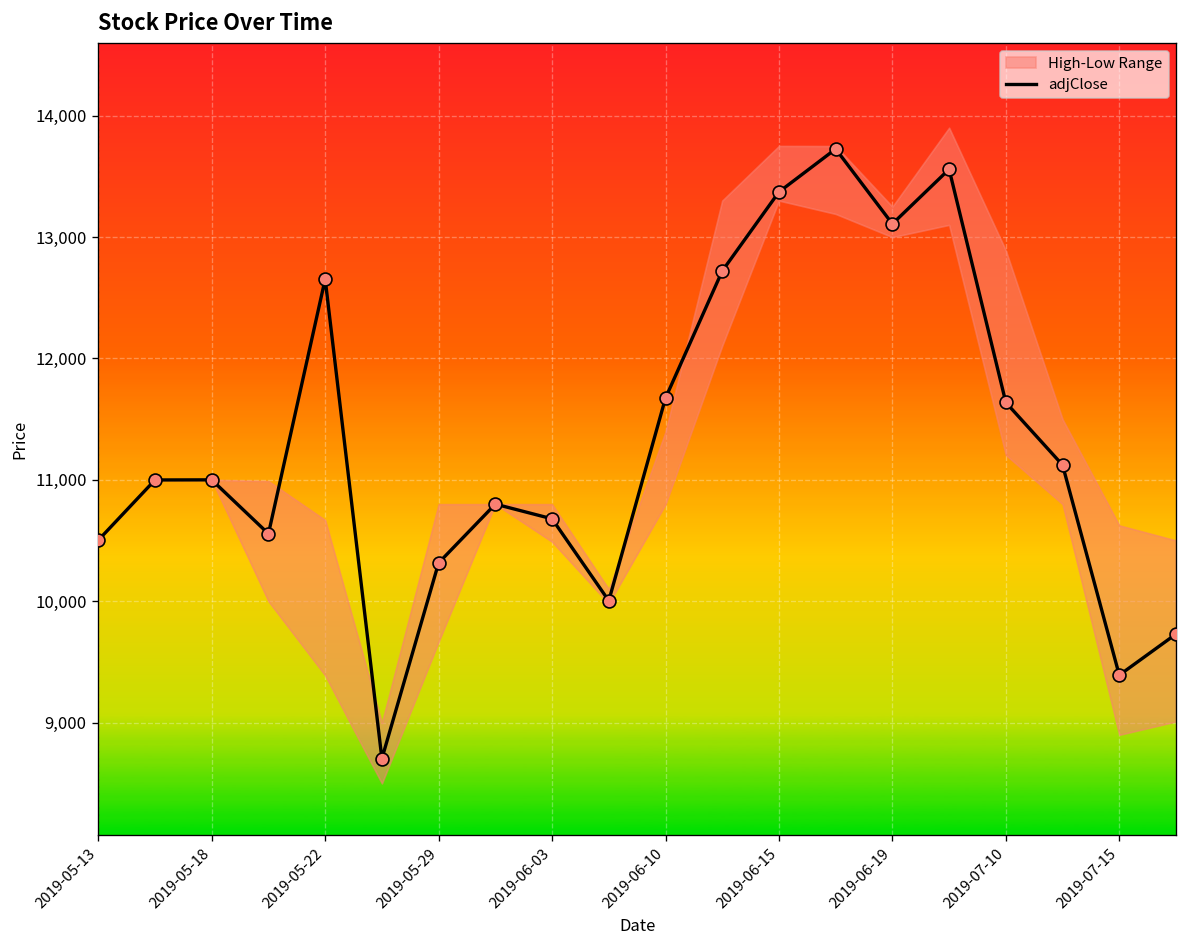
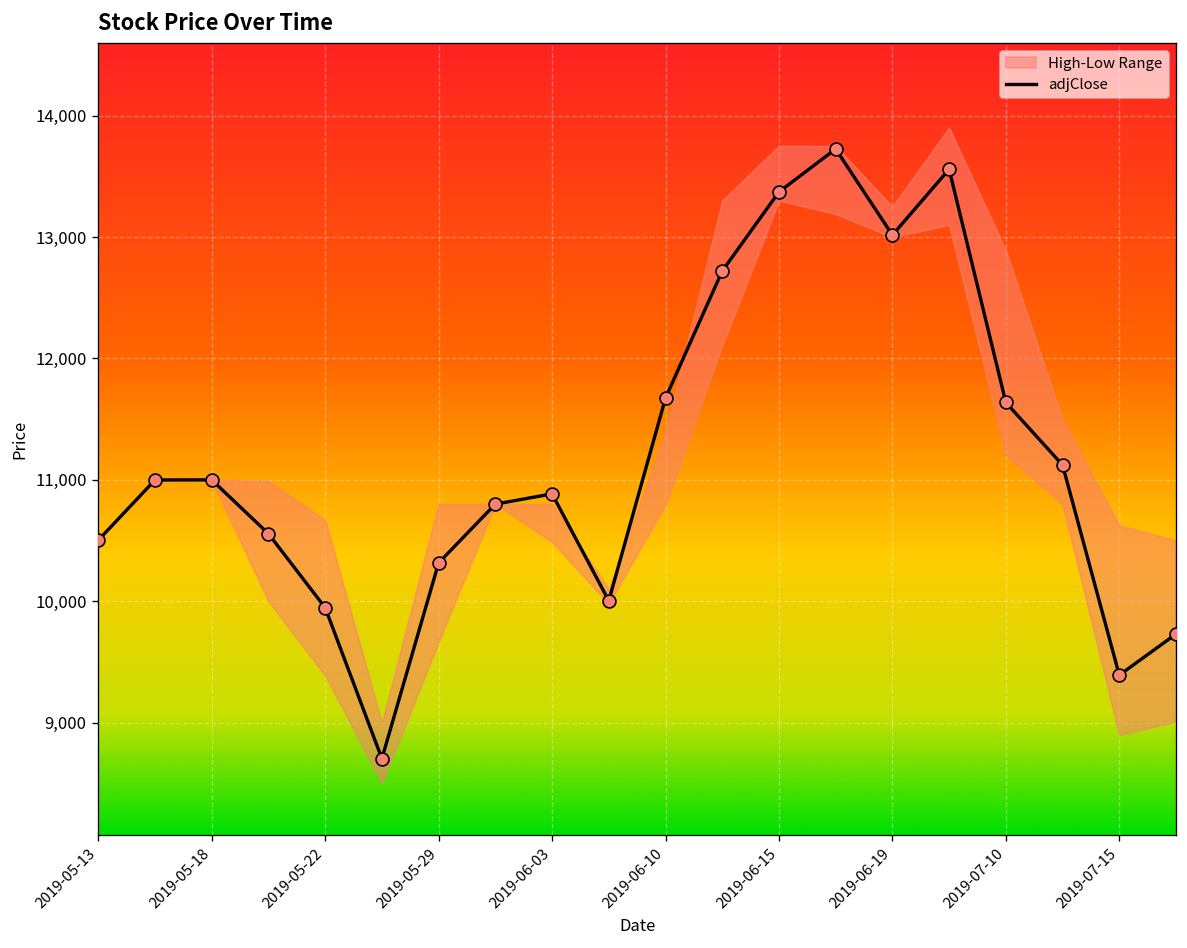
adjClose, 2019-05-22: 12,650 -> 9,950
adjClose, 2019-06-03: 10,680 -> 10,880
adjClose, 2019-06-19: 13,110 -> 13,020
